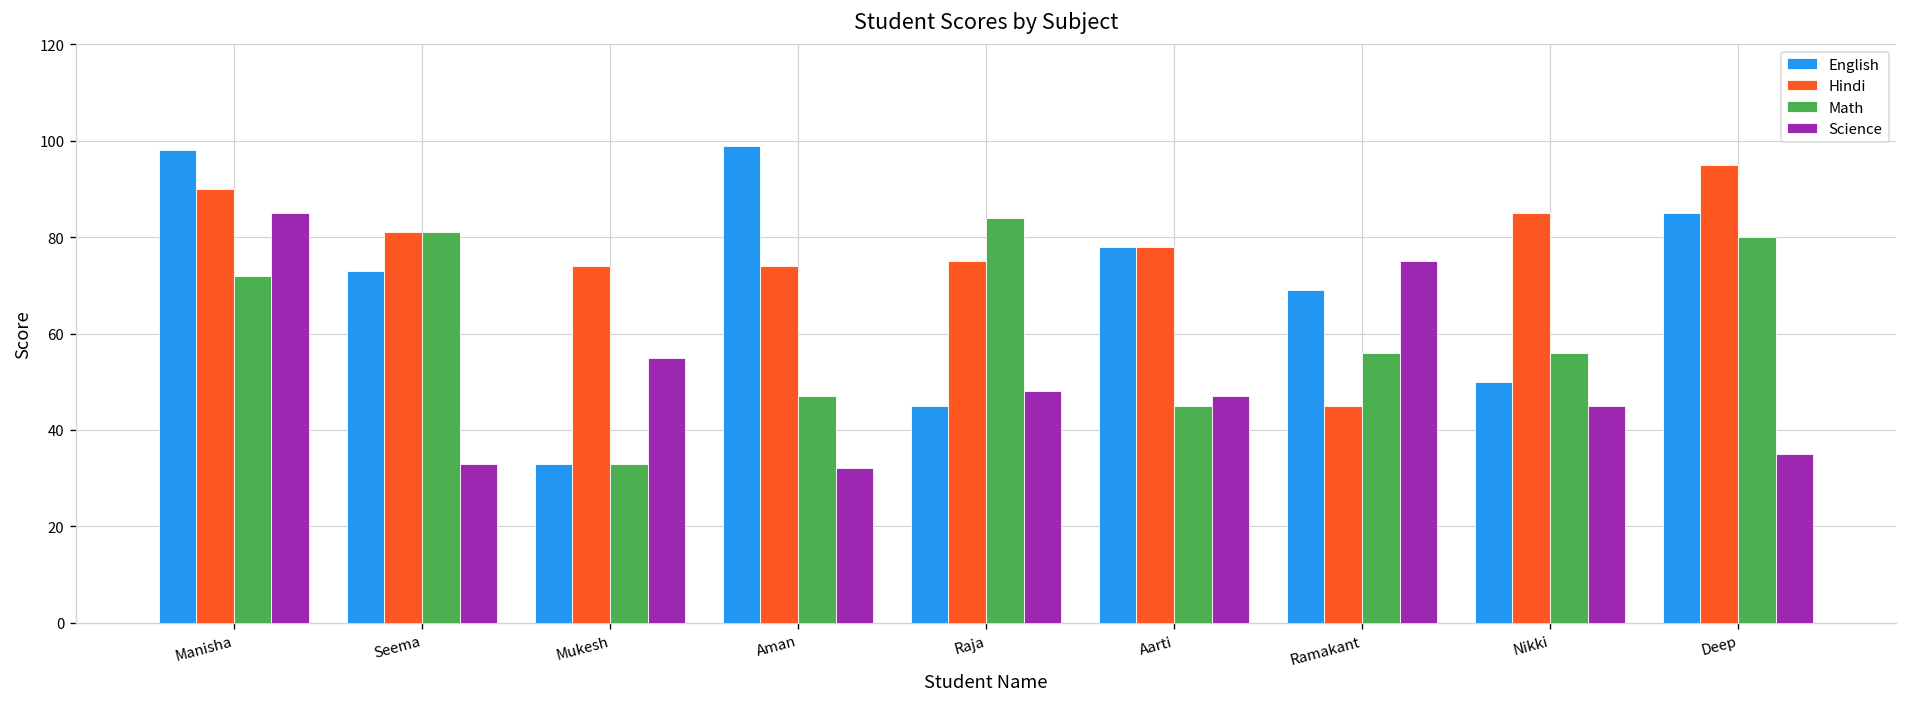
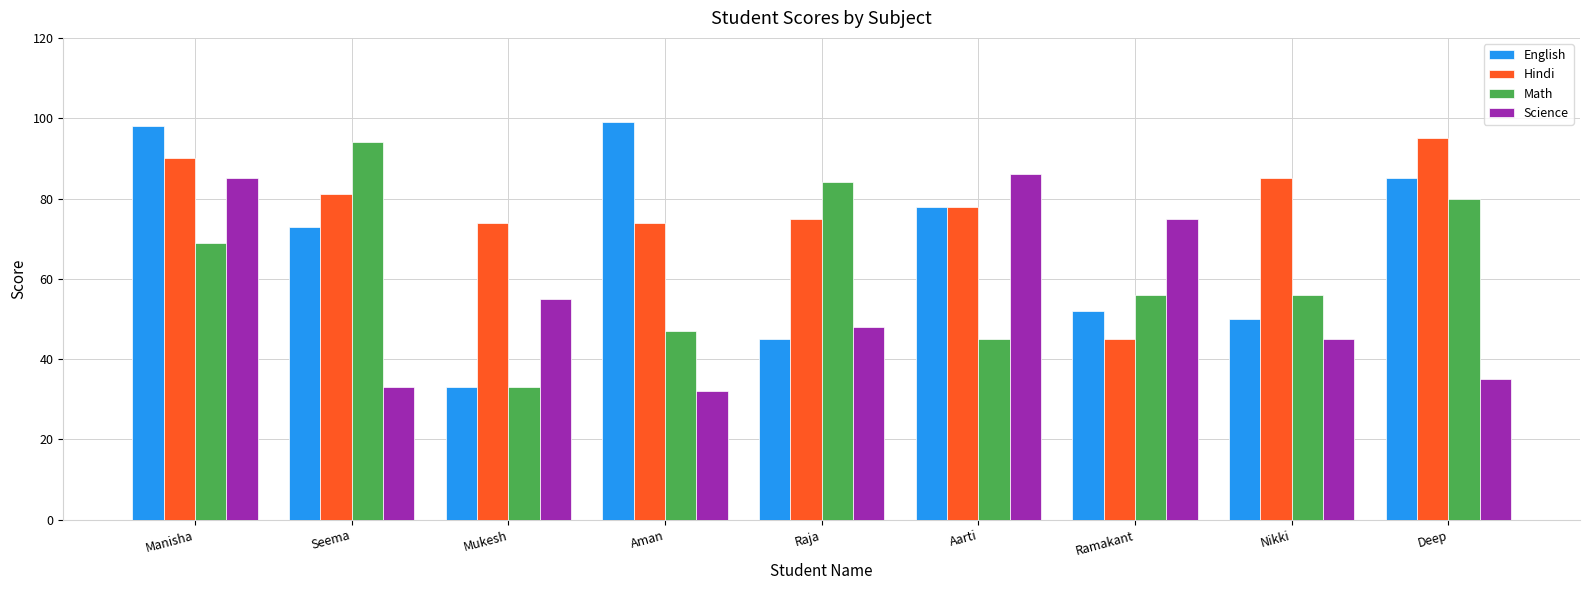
Math, Manisha: 72 -> 69
Math, Seema: 81 -> 94
Science, Aarti: 47 -> 86
English, Ramakant: 69 -> 52
